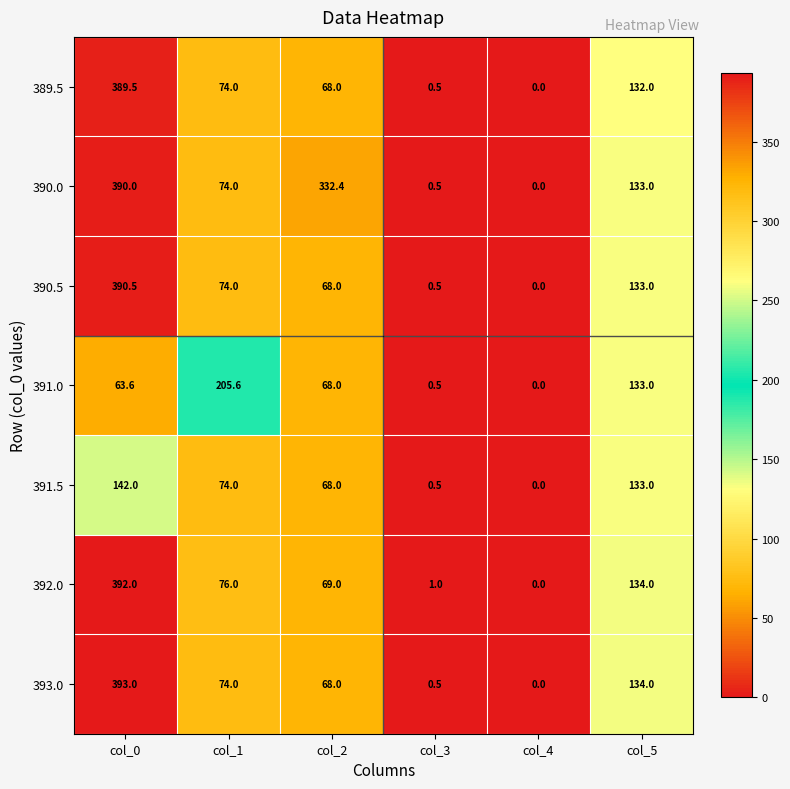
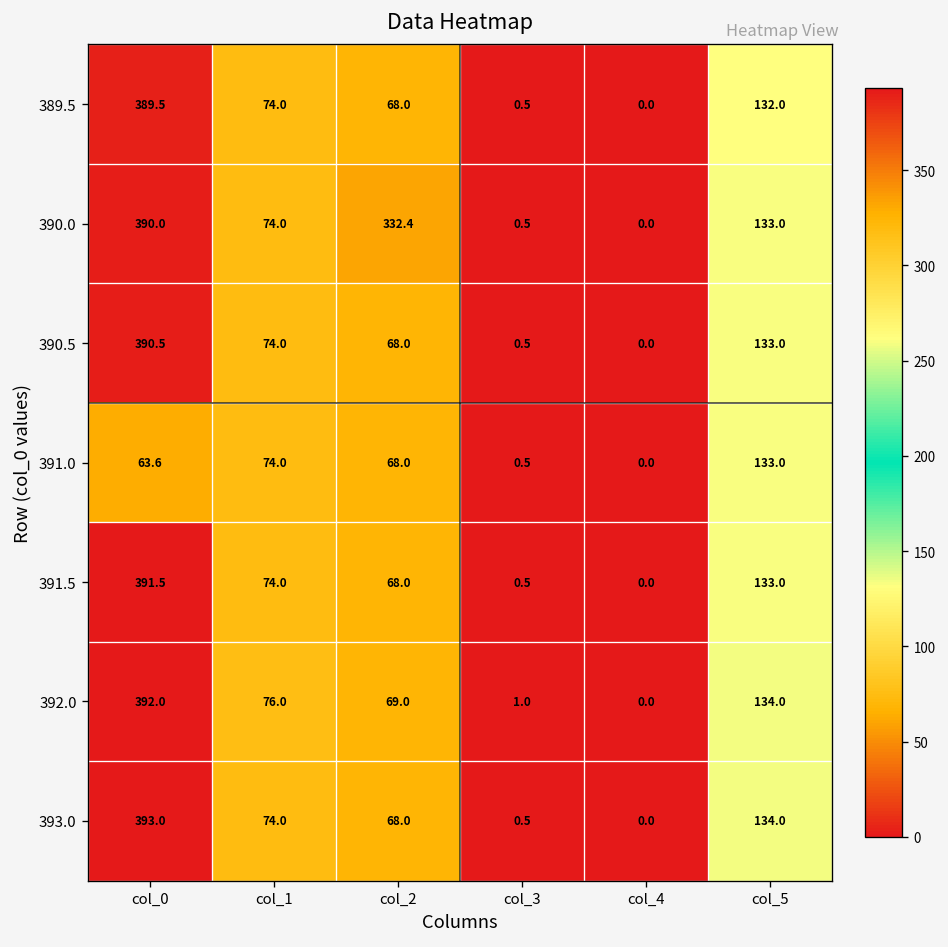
391.0, col_1: 205.6 -> 74.0
391.5, col_0: 142.0 -> 391.5
